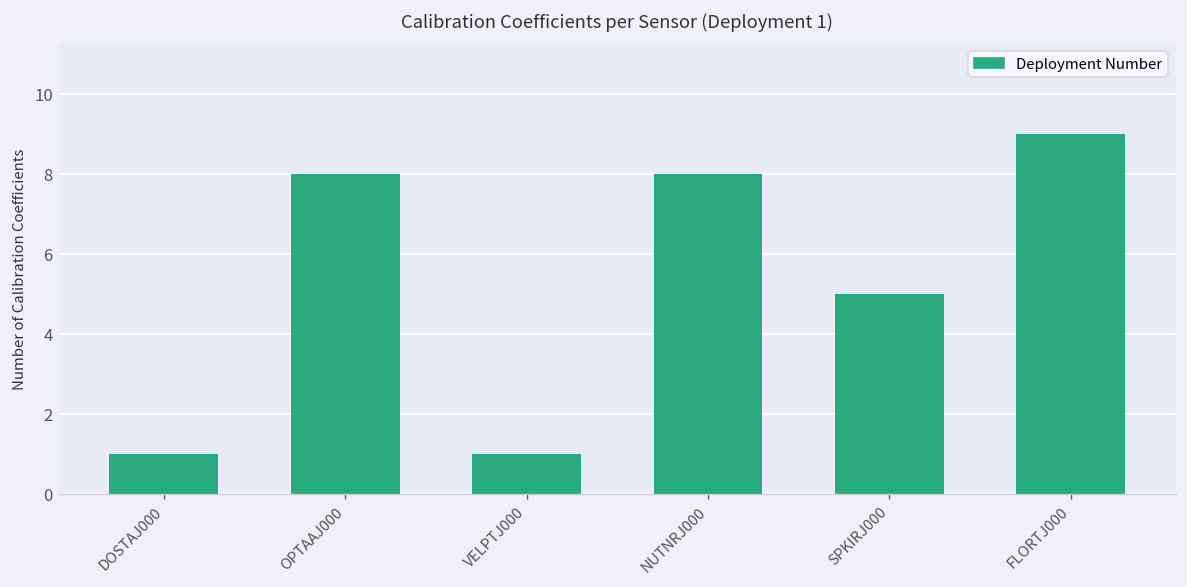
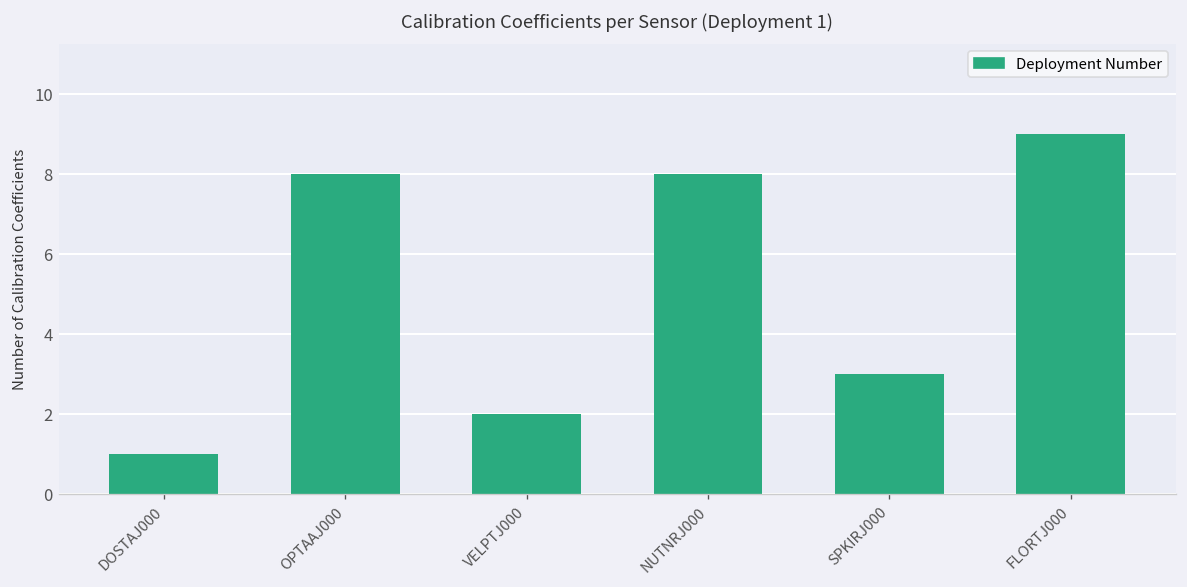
VELPTJ000: 1 -> 2
SPKIRJ000: 5 -> 3
